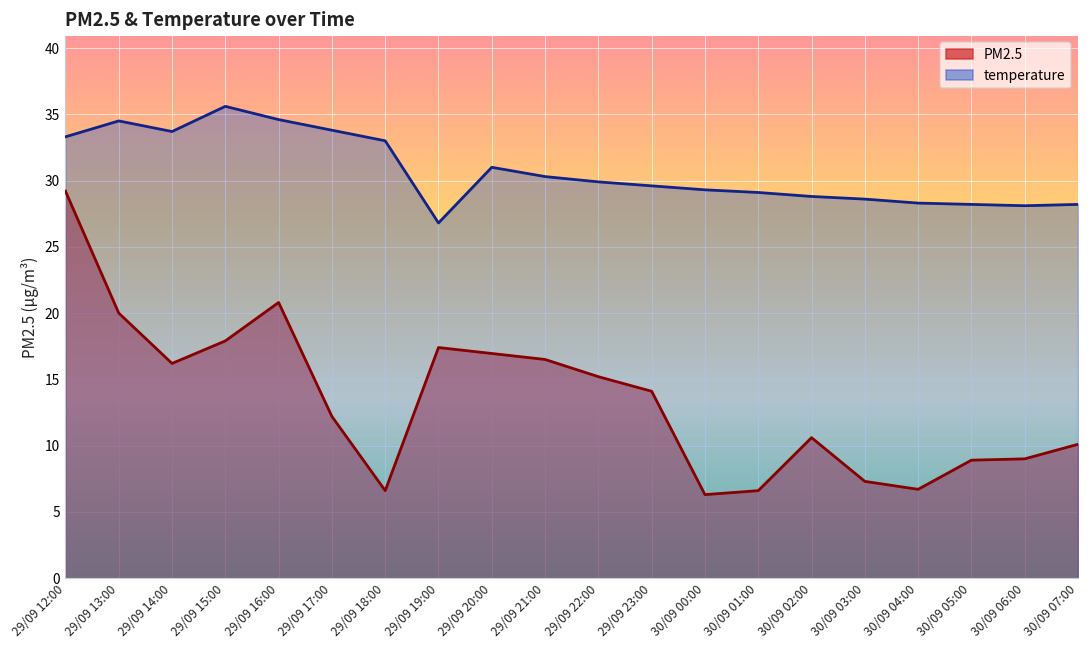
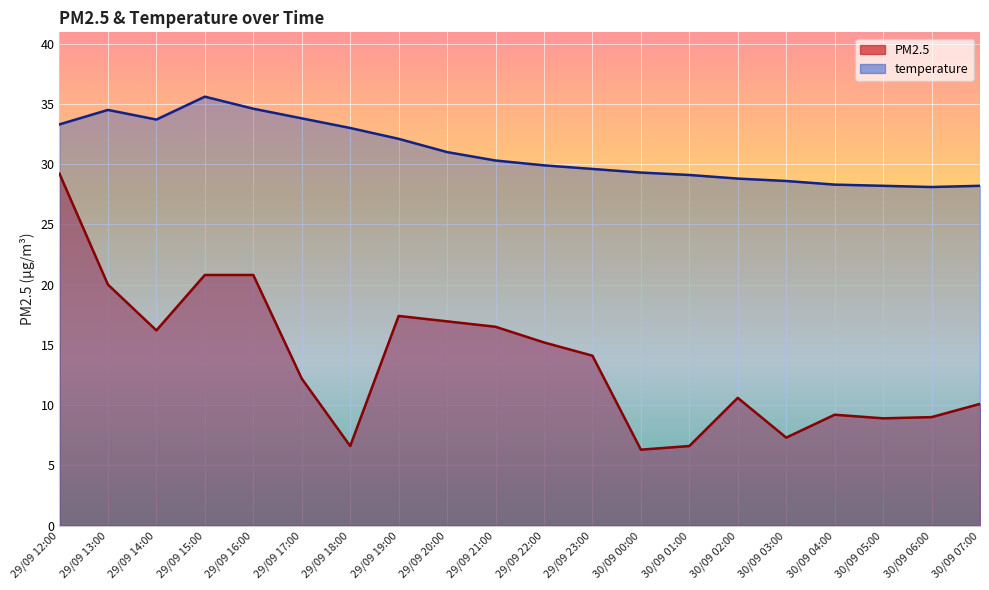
PM2.5, 29/09 15:00: 17.9 -> 20.8
temperature, 29/09 19:00: 26.8 -> 32.1
PM2.5, 30/09 04:00: 6.7 -> 9.2
